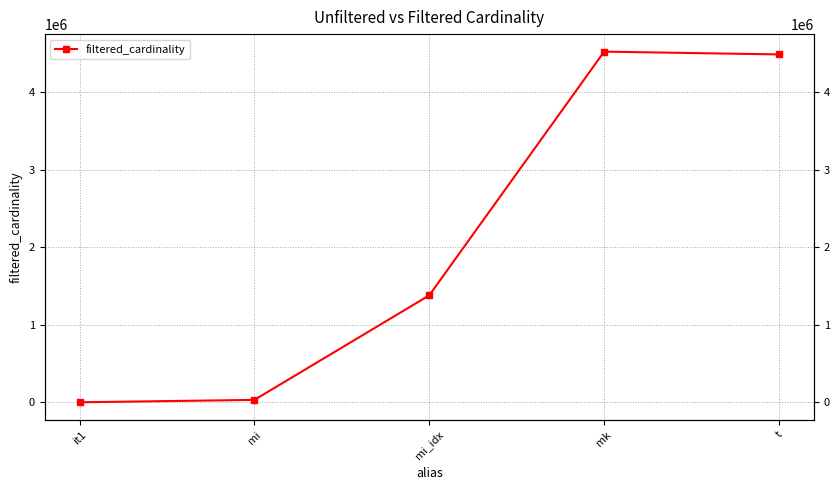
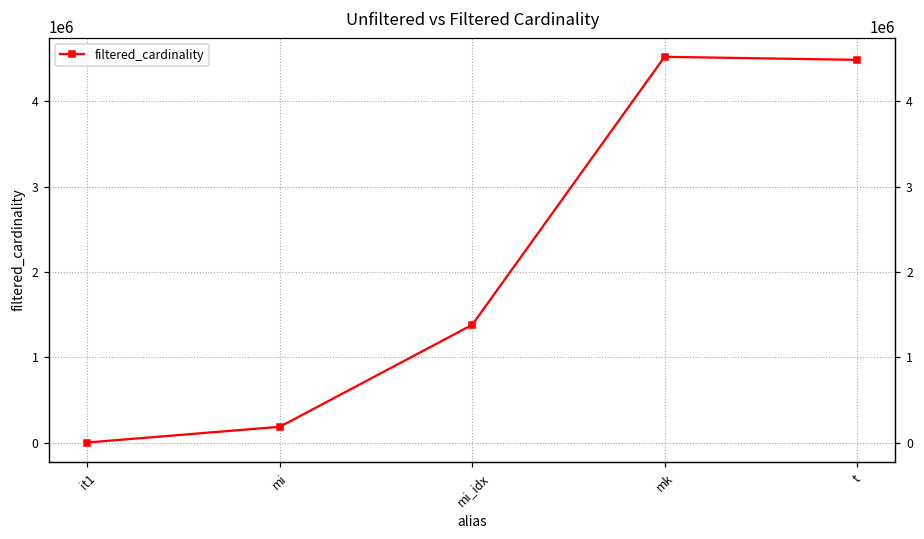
mi: 0 -> 200000
